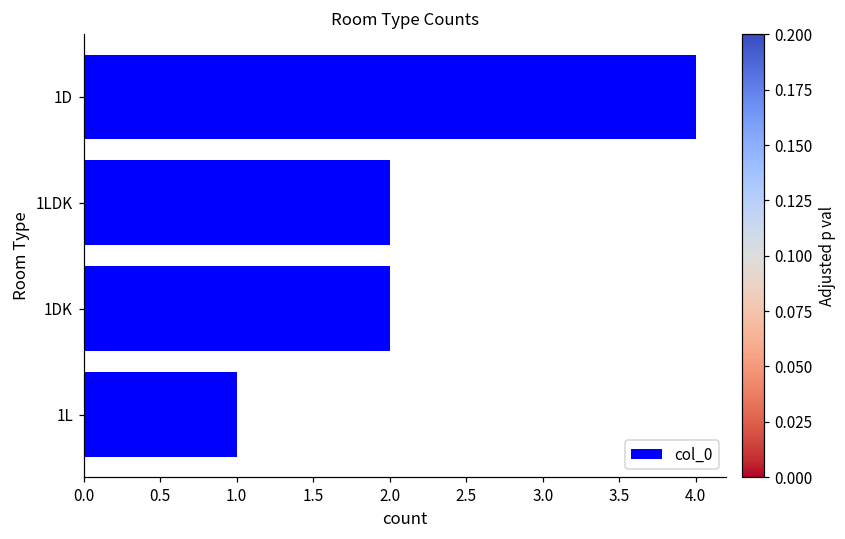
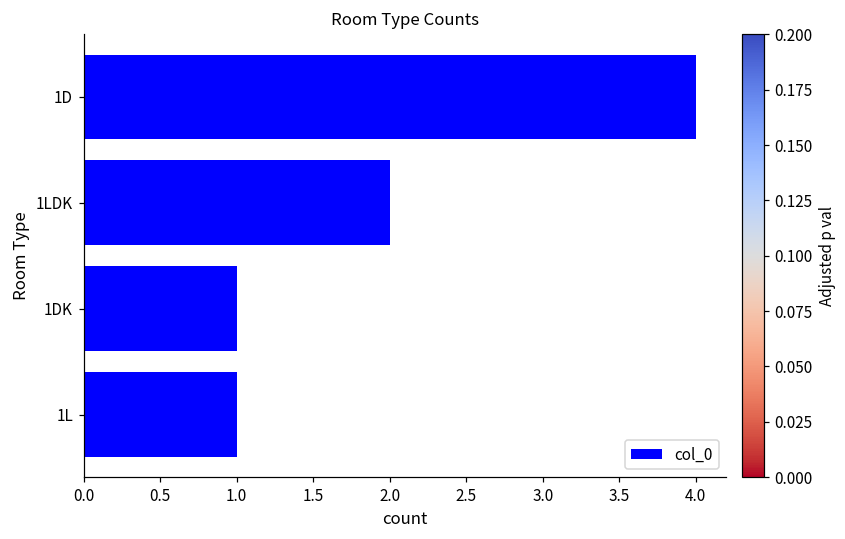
1DK: 2 -> 1
